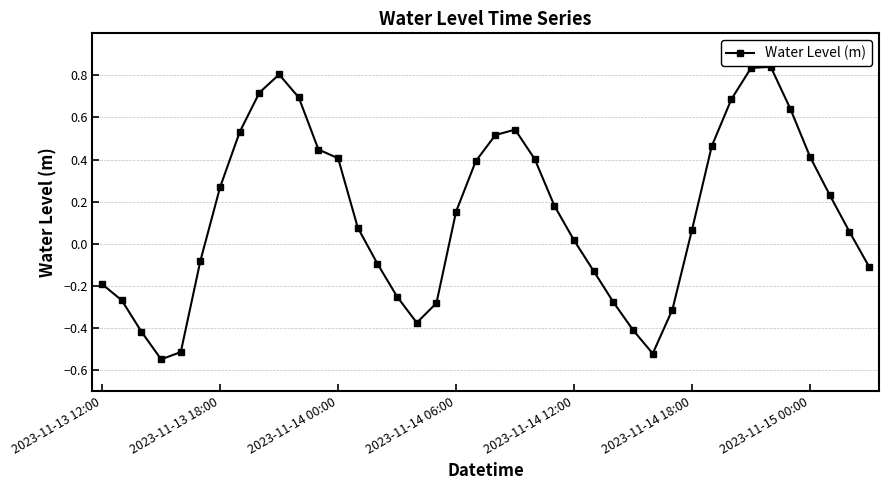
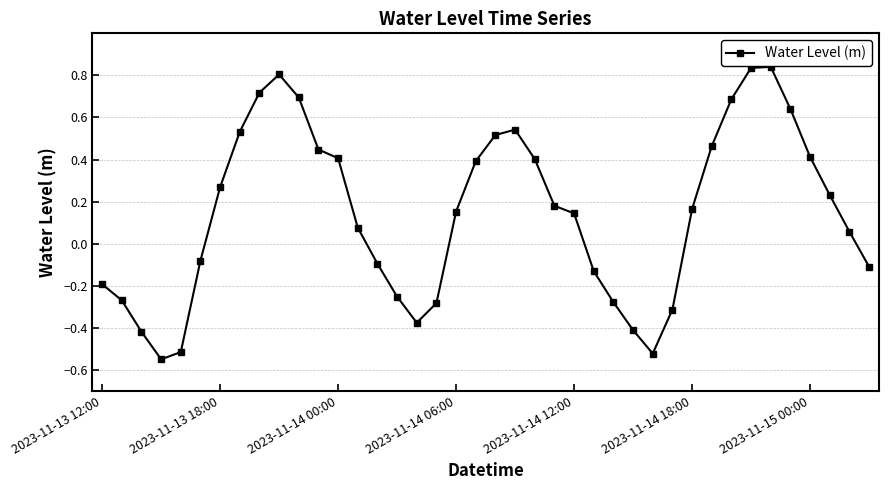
2023-11-14 12:00: 0.02 -> 0.14
2023-11-14 18:00: 0.07 -> 0.16
